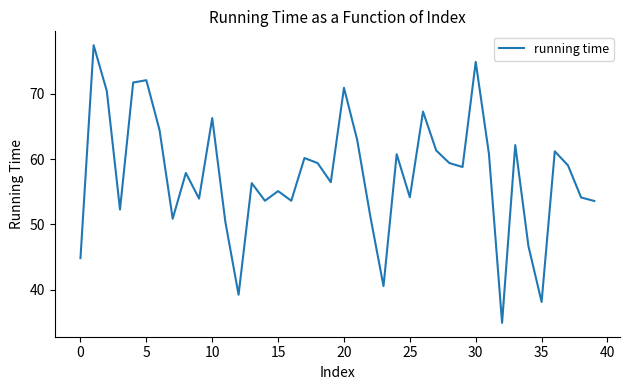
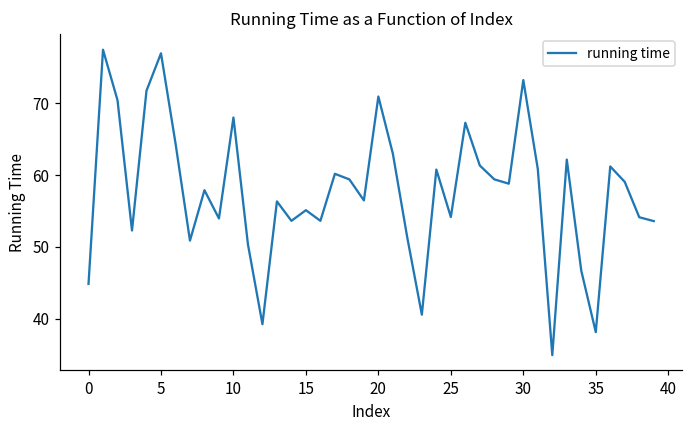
5: 72 -> 77
10: 66 -> 68
30: 75 -> 73
